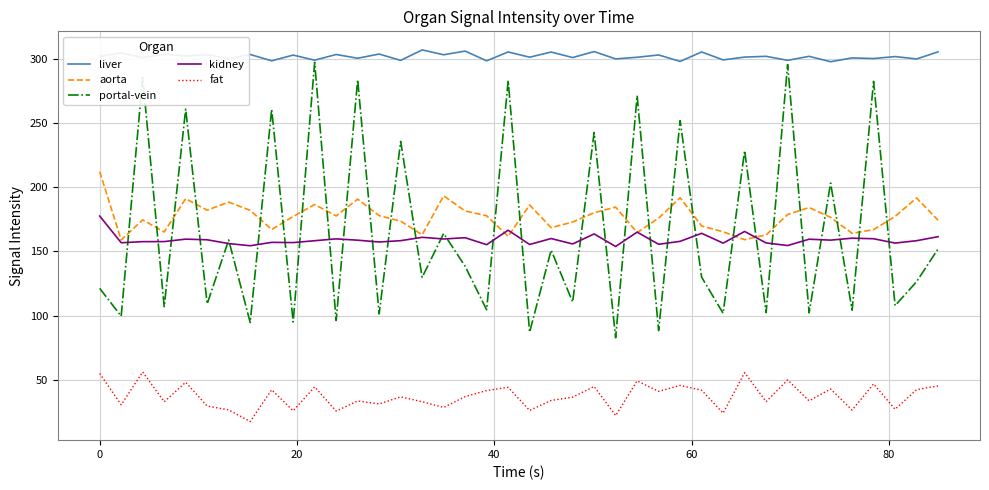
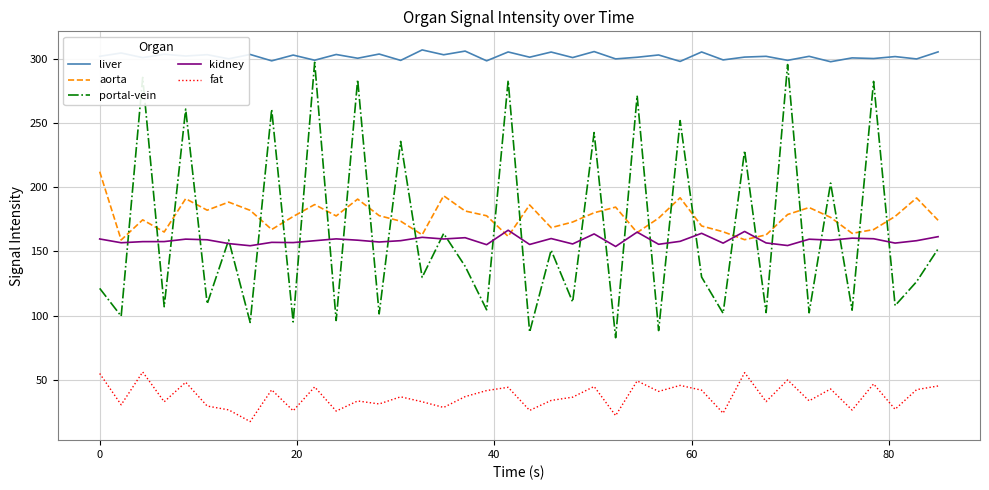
kidney, 0: 178 -> 160
